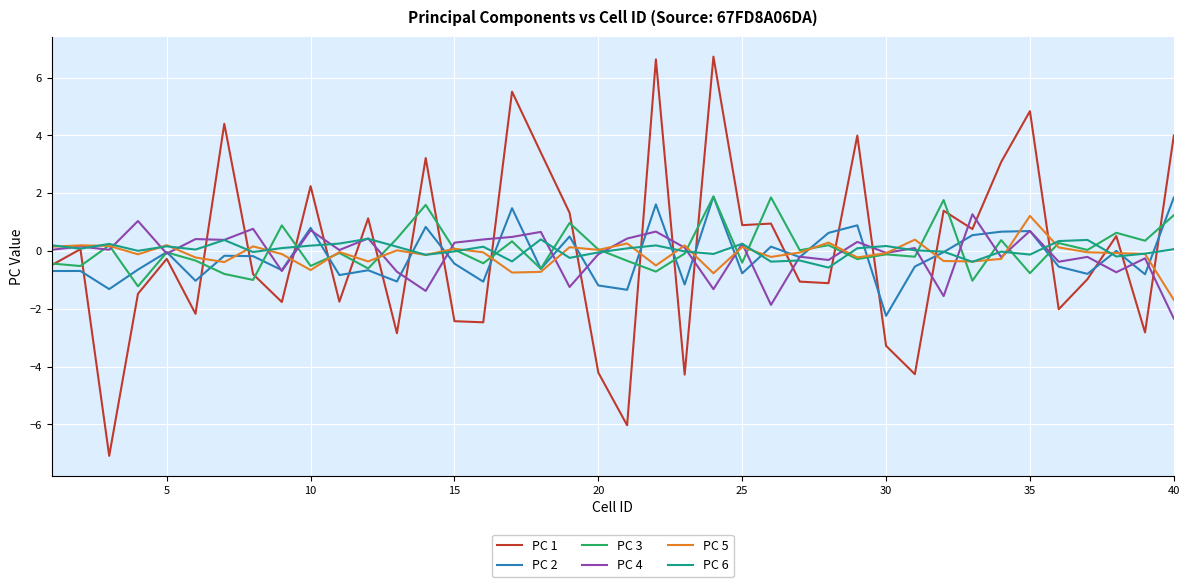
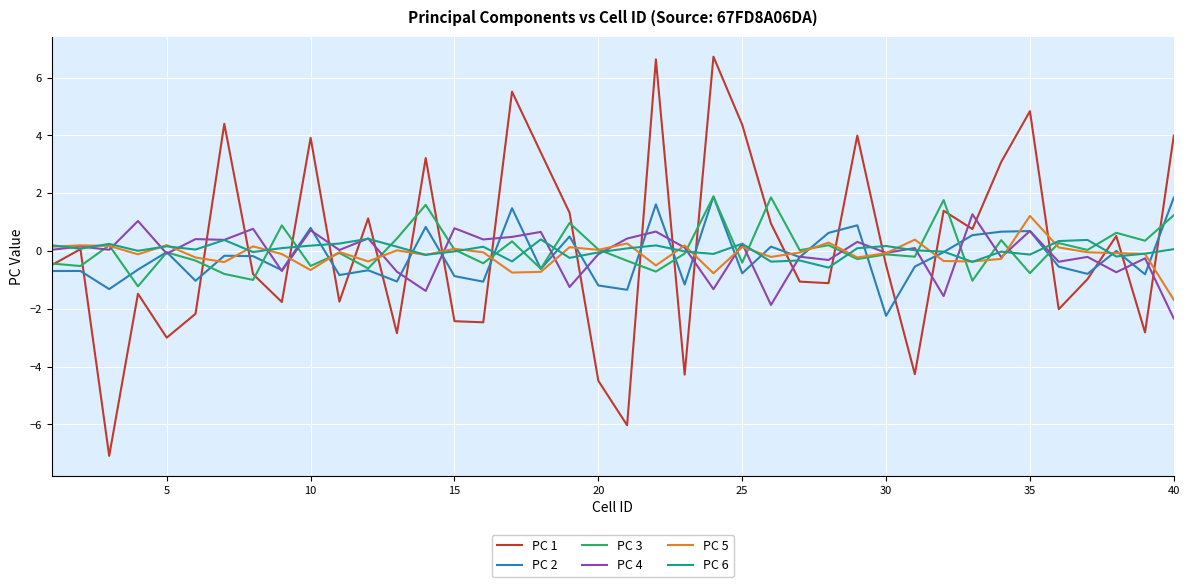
PC 1, 5: -0.3 -> -3.0
PC 1, 10: 2.2 -> 3.9
PC 2, 15: -0.4 -> -0.9
PC 4, 15: 0.3 -> 0.8
PC 1, 20: -4.2 -> -4.5
PC 1, 25: 0.9 -> 4.4
PC 1, 30: -3.3 -> -0.5
